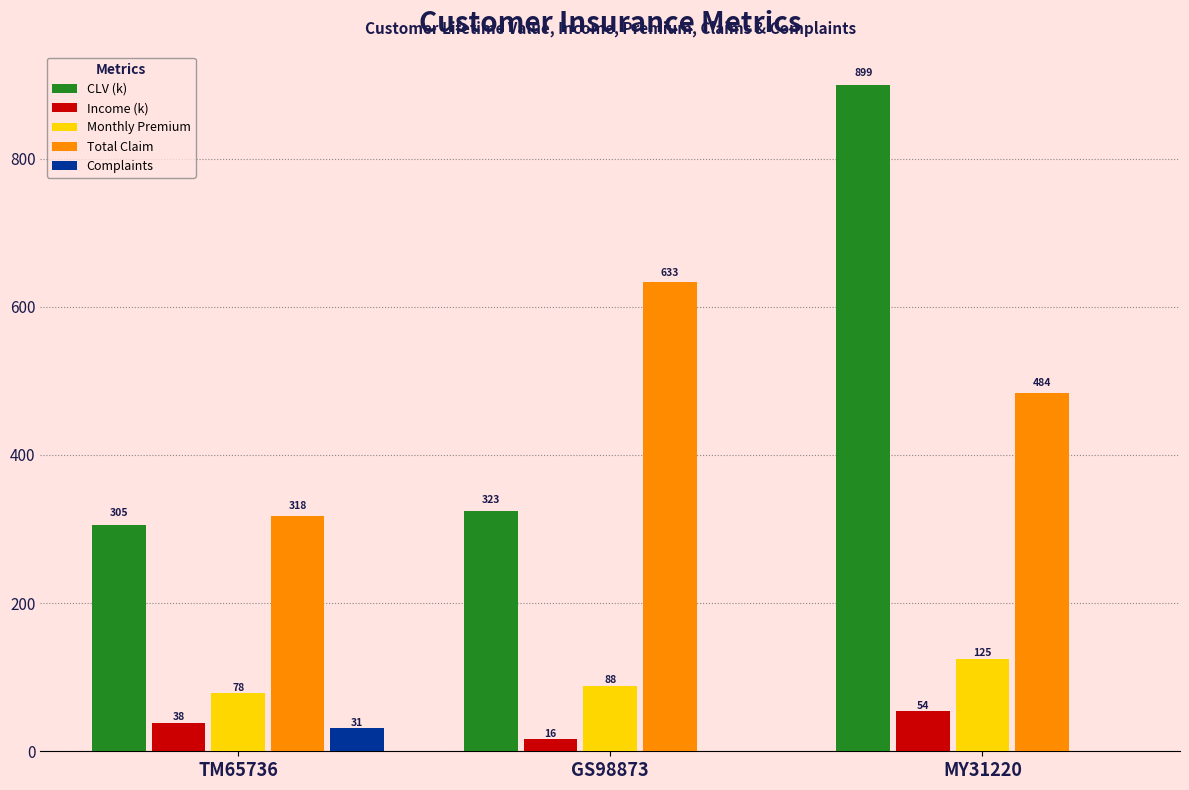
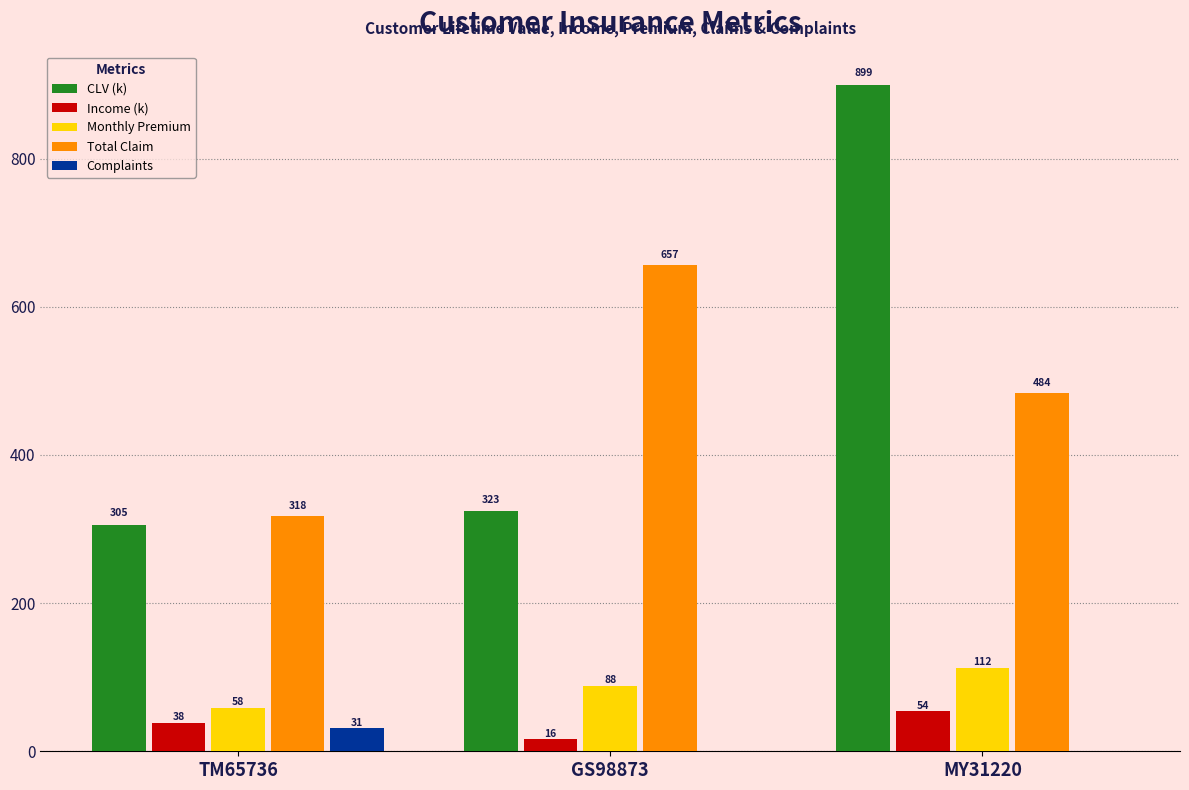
Monthly Premium, TM65736: 78 -> 58
Total Claim, GS98873: 633 -> 657
Monthly Premium, MY31220: 125 -> 112
